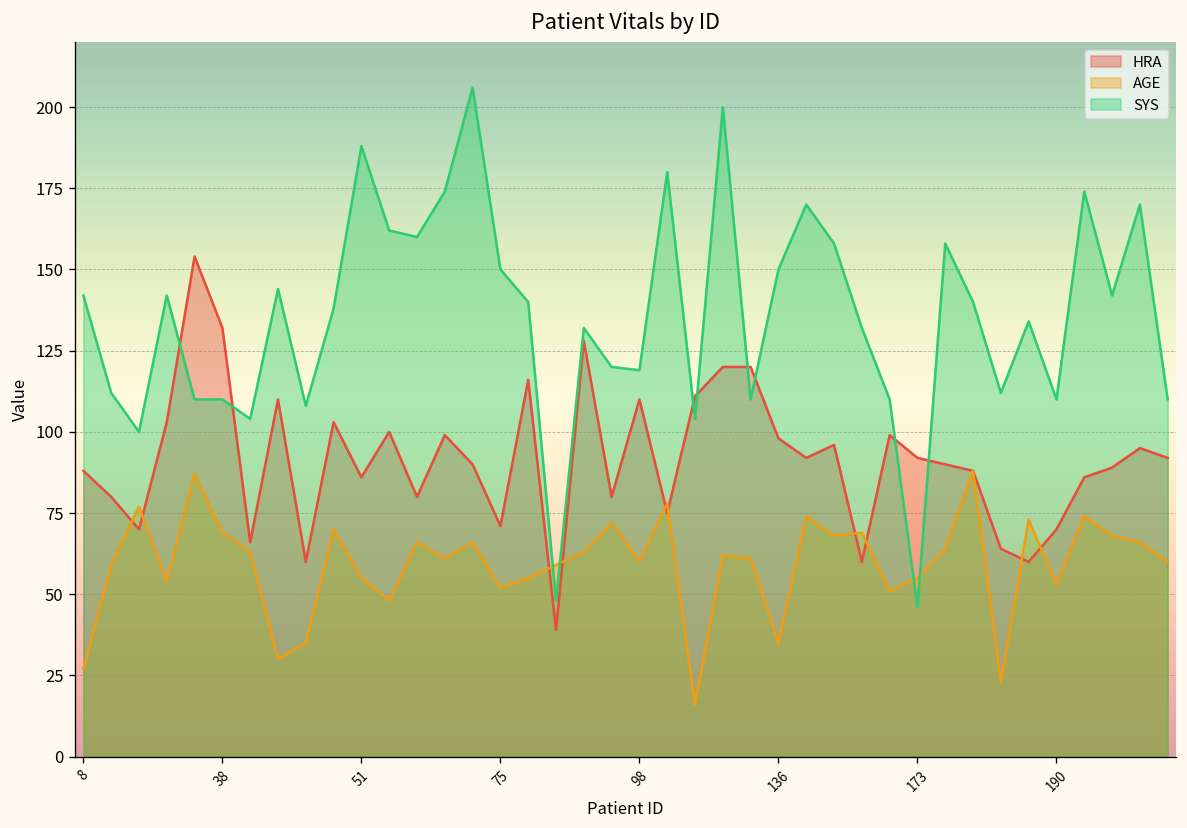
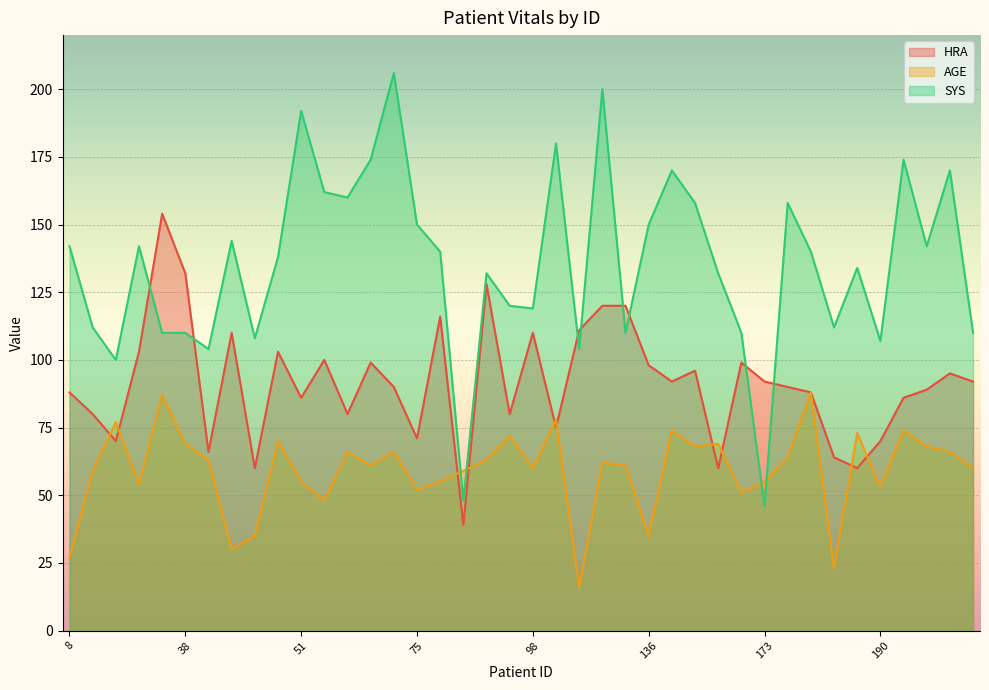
SYS, 51: 188 -> 192
SYS, 190: 110 -> 107
